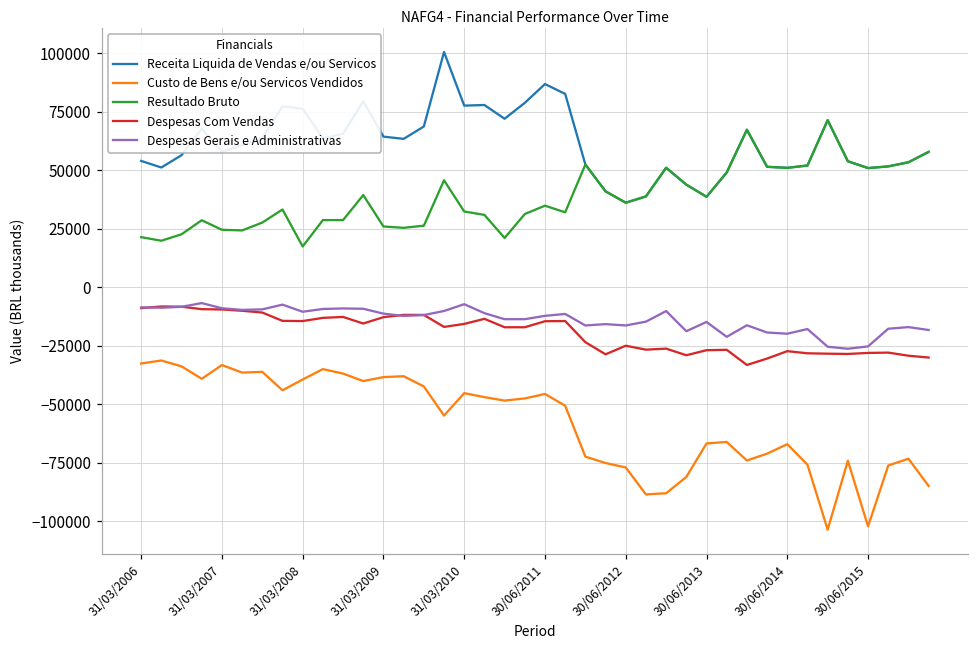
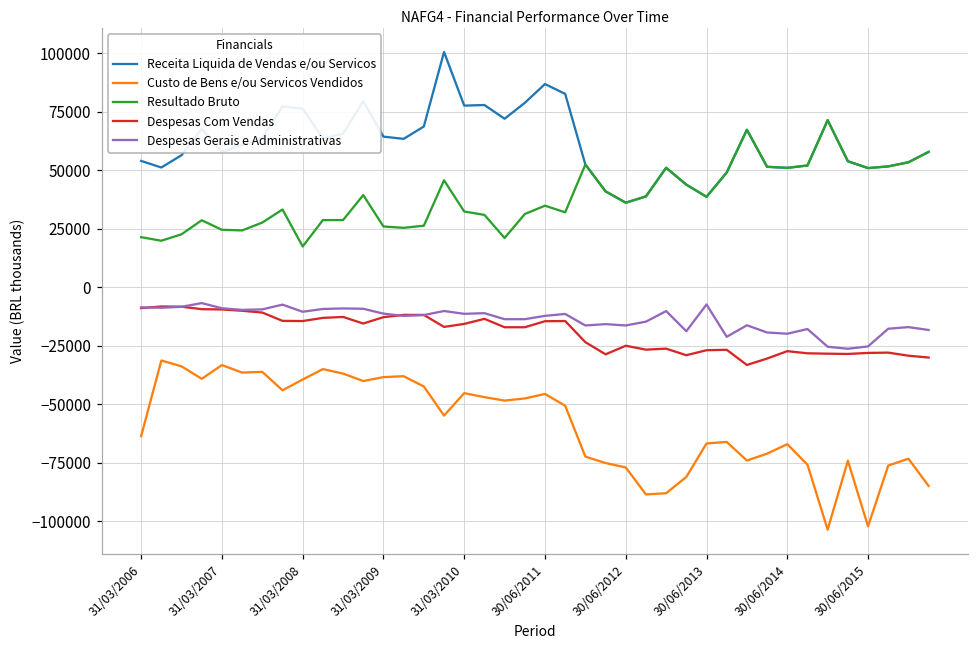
Custo de Bens e/ou Servicos Vendidos, 31/03/2006: -33000 -> -64000
Despesas Gerais e Administrativas, 31/03/2010: -7000 -> -11000
Despesas Gerais e Administrativas, 30/06/2013: -15000 -> -7000
